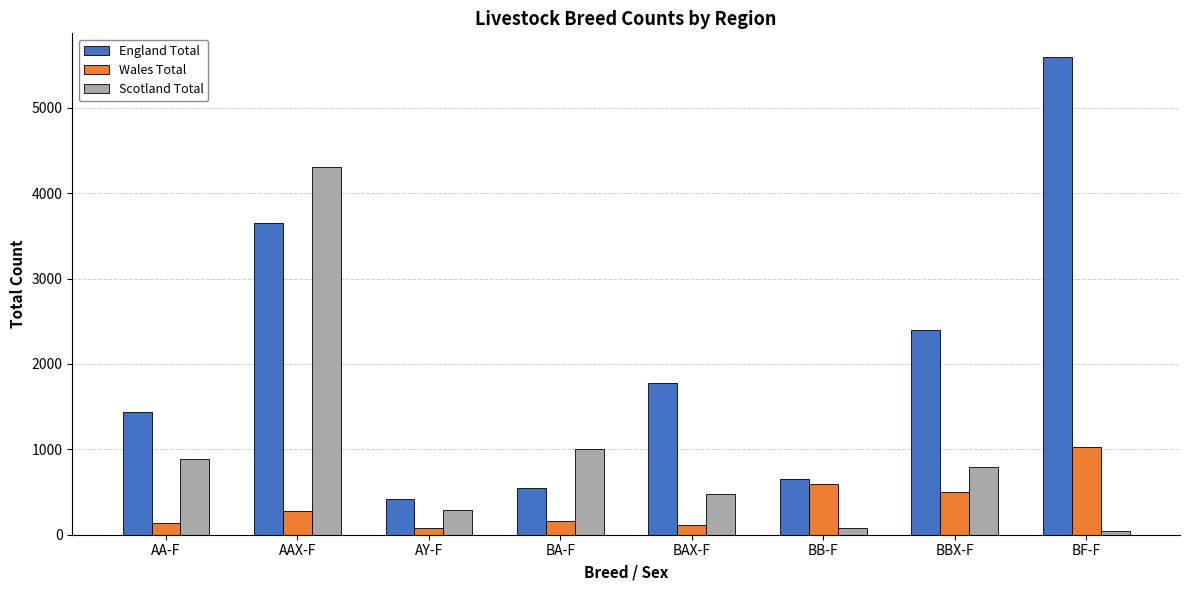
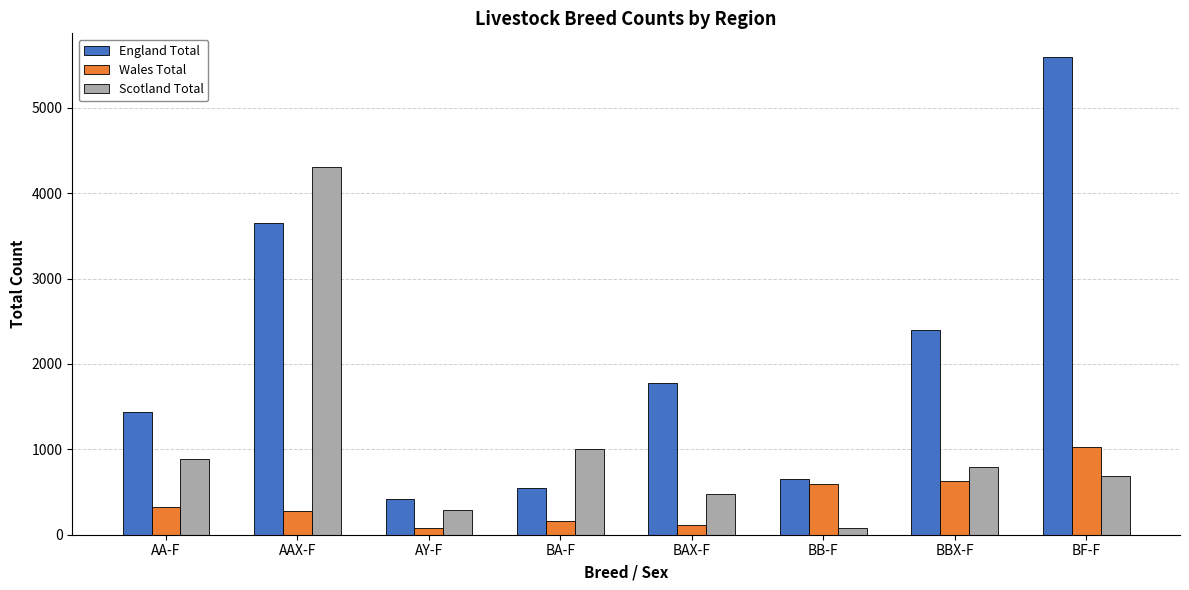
Wales Total, AA-F: 100 -> 300
Wales Total, BBX-F: 500 -> 600
Scotland Total, BF-F: 0 -> 700
